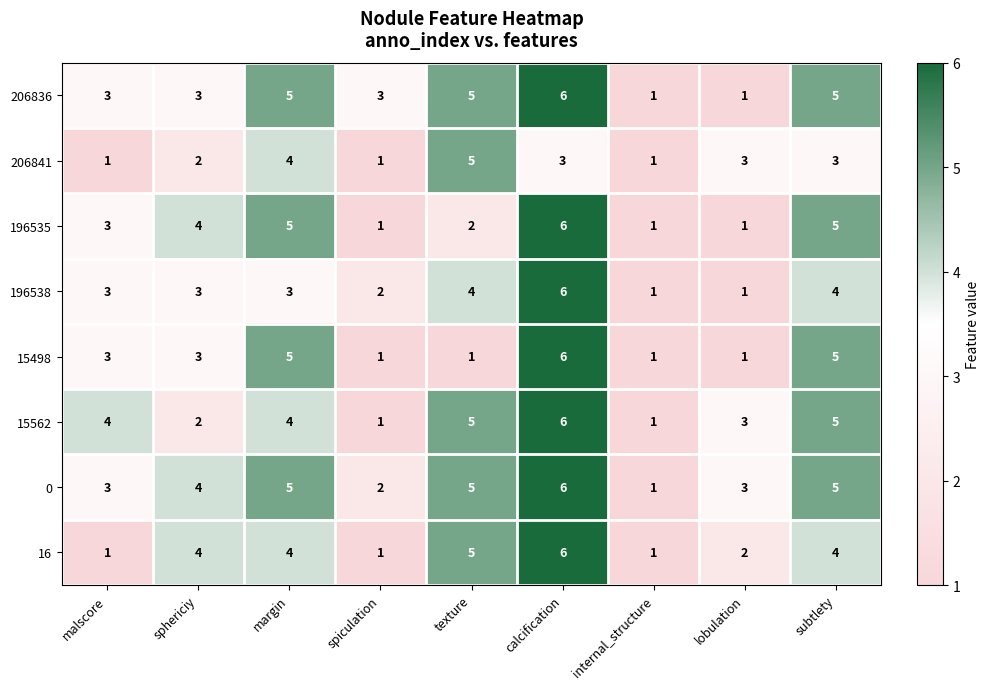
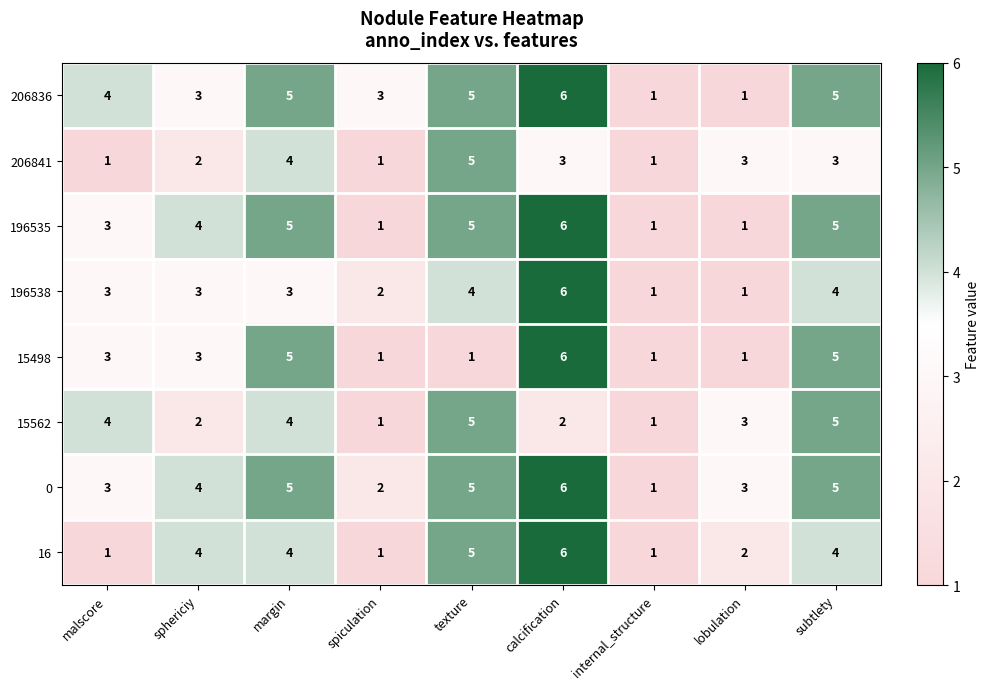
206836, malscore: 3 -> 4
196535, texture: 2 -> 5
15562, calcification: 6 -> 2
